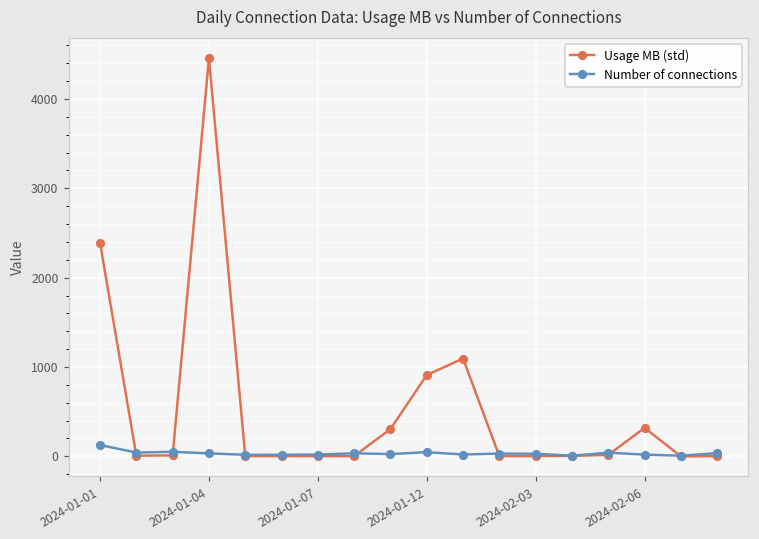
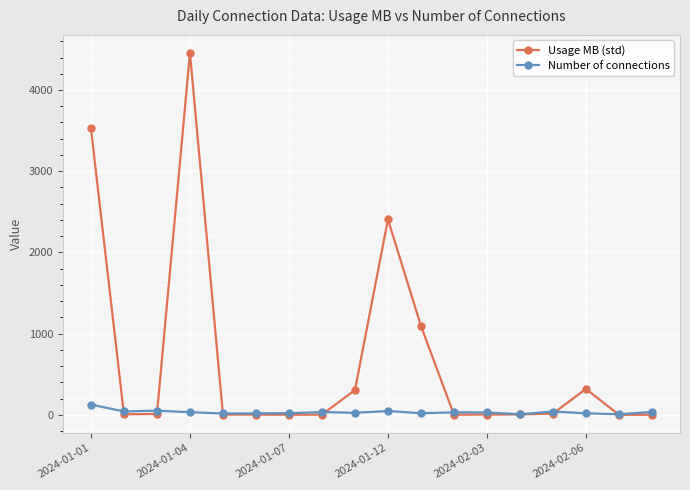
Usage MB (std), 2024-01-01: 2400 -> 3500
Usage MB (std), 2024-01-12: 900 -> 2400
